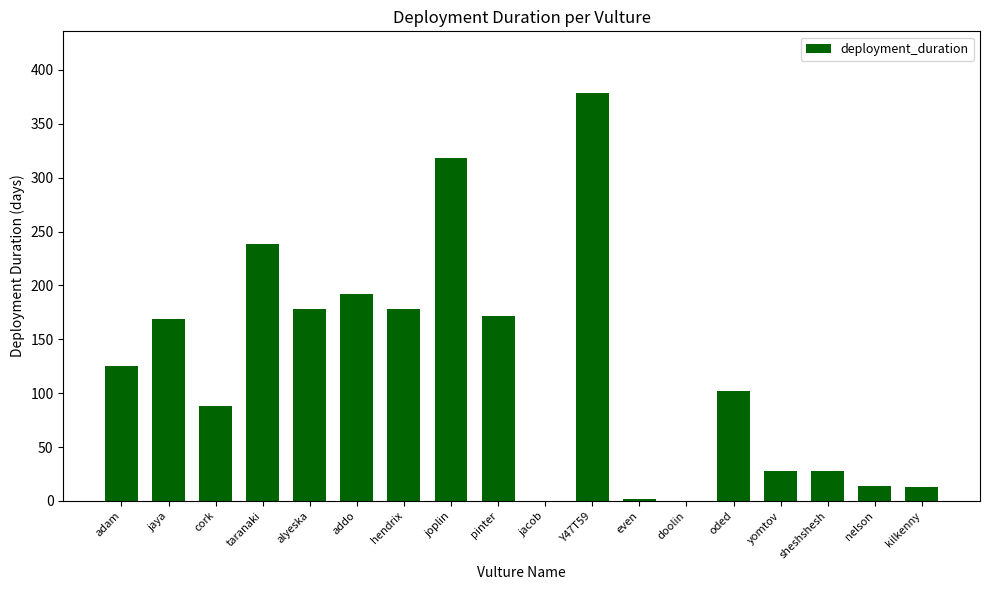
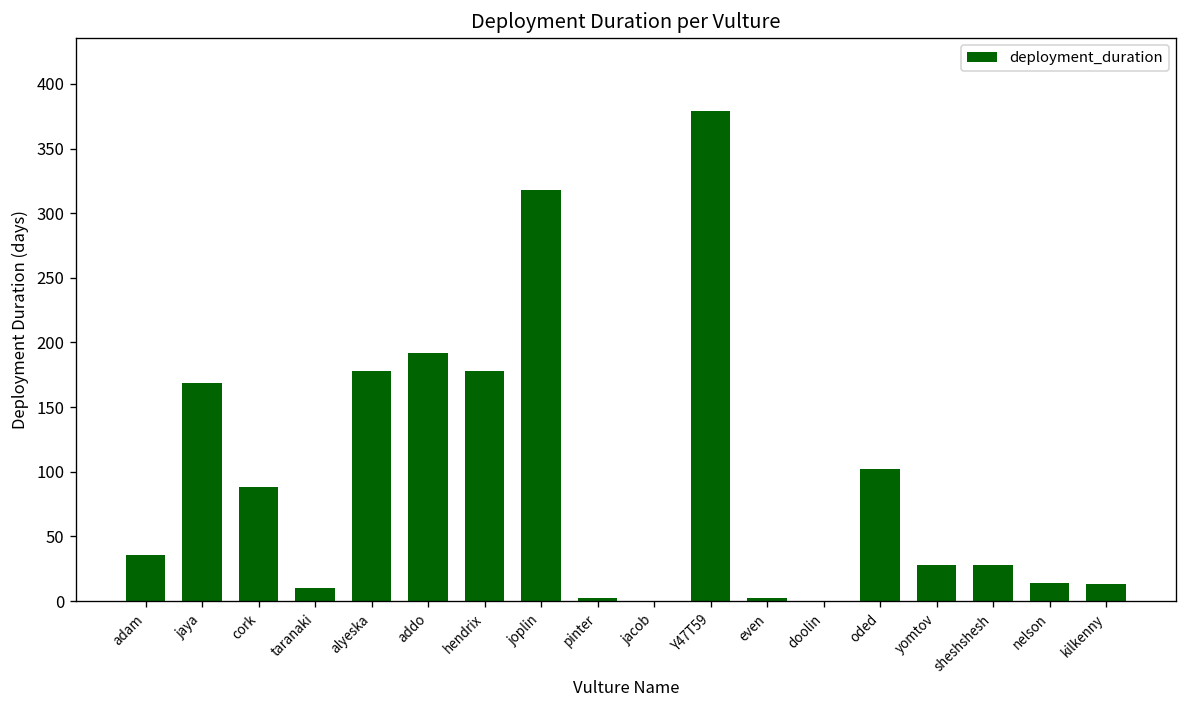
adam: 125 -> 36
taranaki: 238 -> 10
pinter: 172 -> 2
